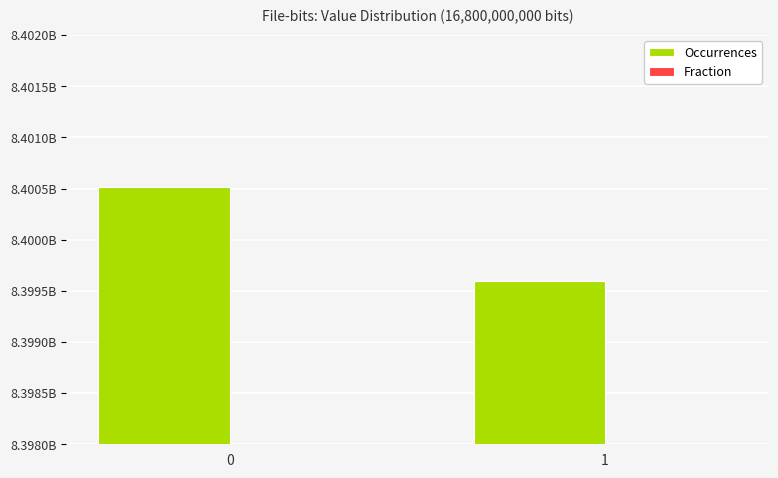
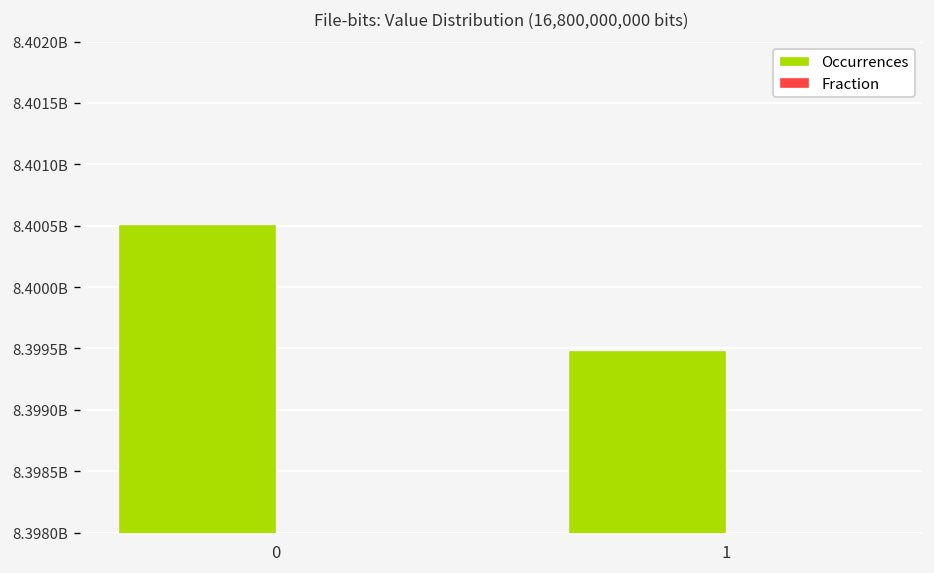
Occurrences, 1: 8399590000 -> 8399490000
